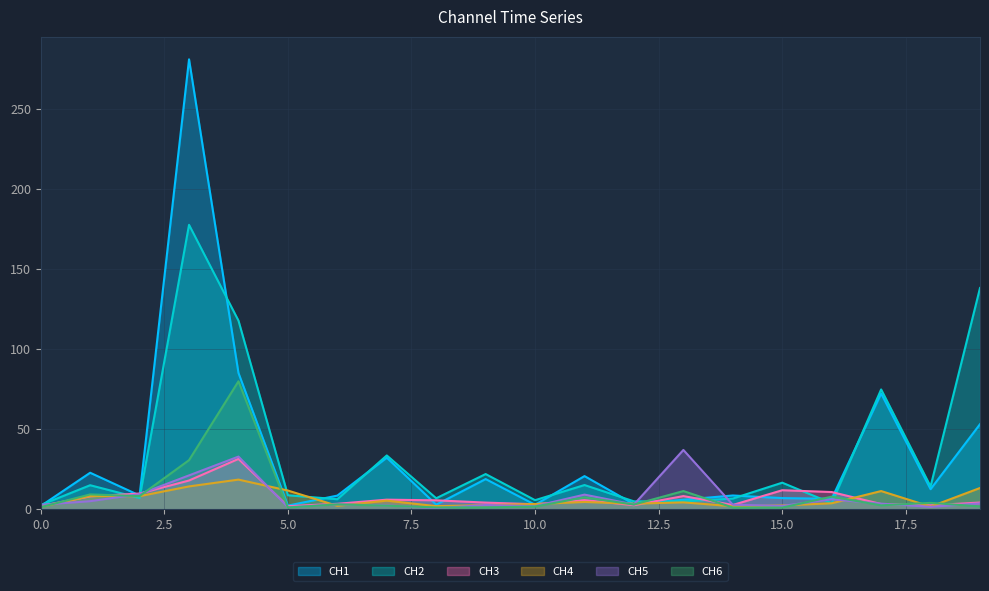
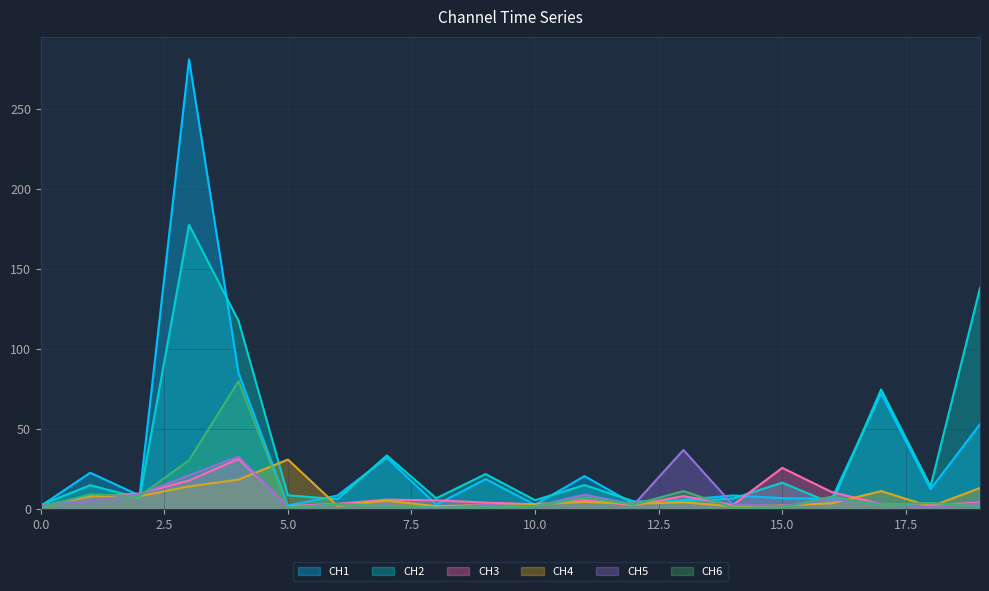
CH4, 5.0: 12 -> 31
CH3, 15.0: 12 -> 26
